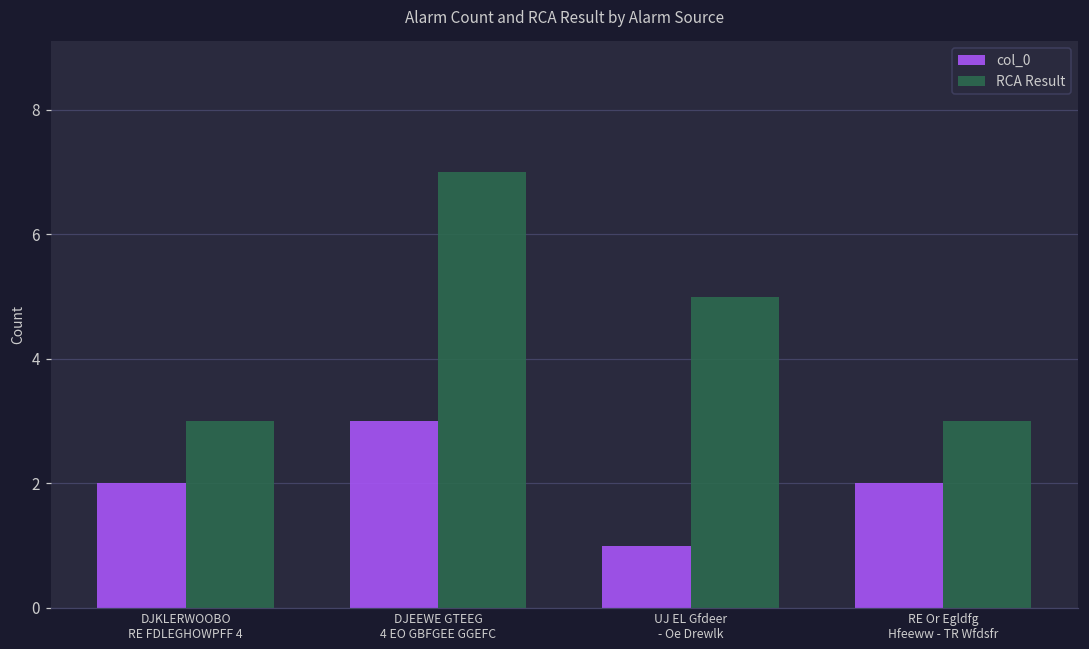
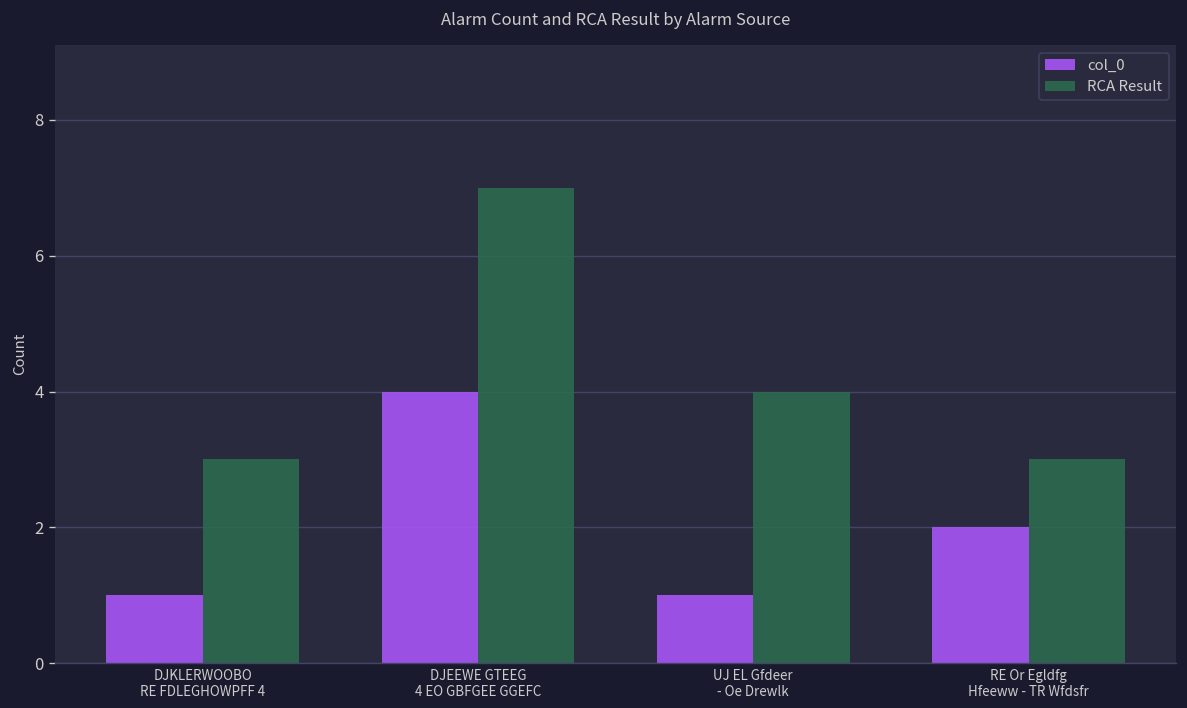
col_0, DJKLERWOOBO RE FDLEGHOWPFF 4: 2 -> 1
col_0, DJEEWE GTEEG 4 EO GBFGEE GGEFC: 3 -> 4
RCA Result, UJ EL Gfdeer - Oe Drewlk: 5 -> 4
